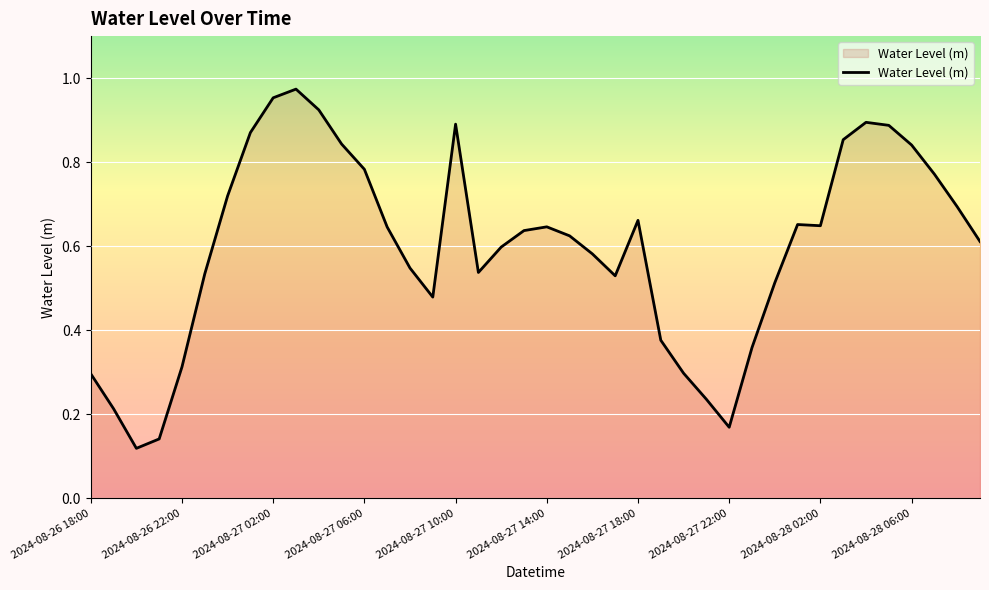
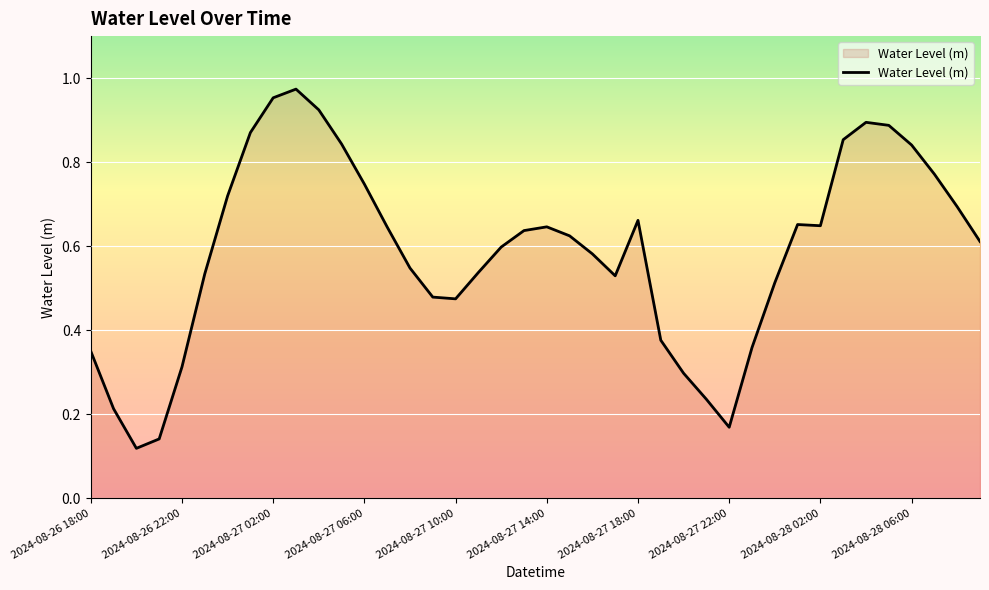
2024-08-26 18:00: 0.30 -> 0.35
2024-08-27 06:00: 0.78 -> 0.75
2024-08-27 10:00: 0.89 -> 0.47
